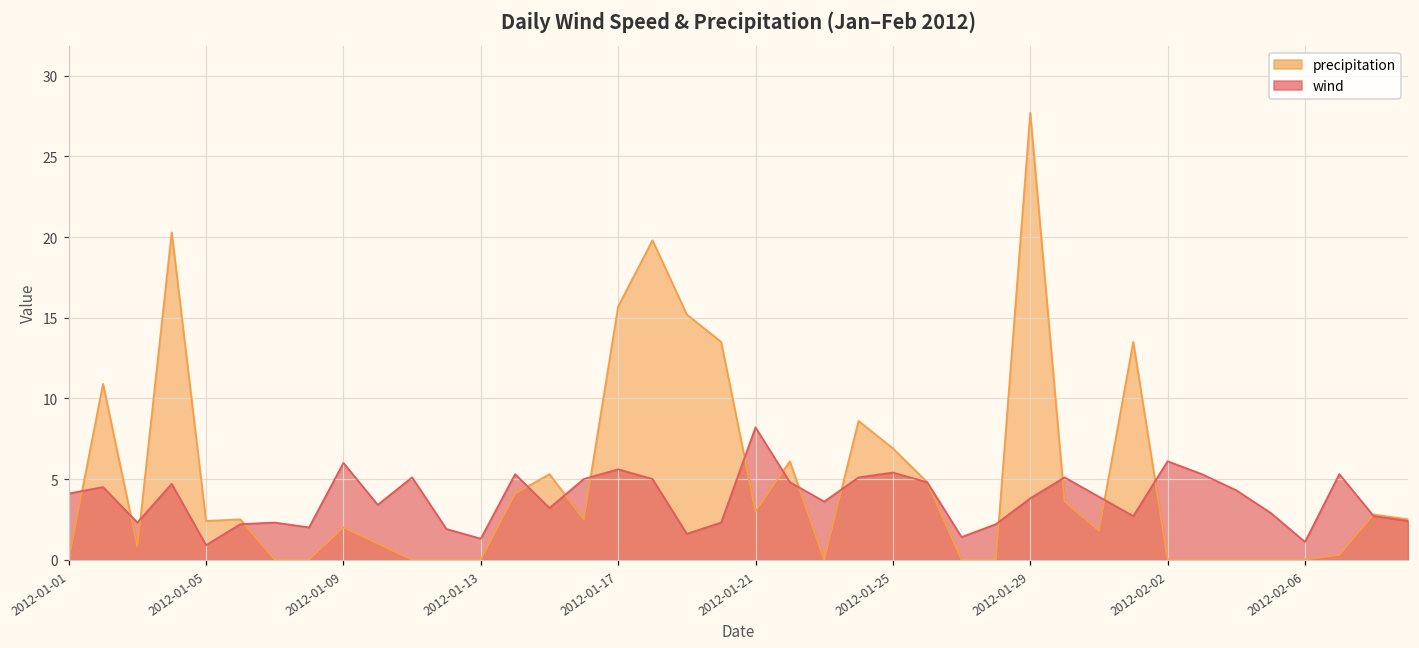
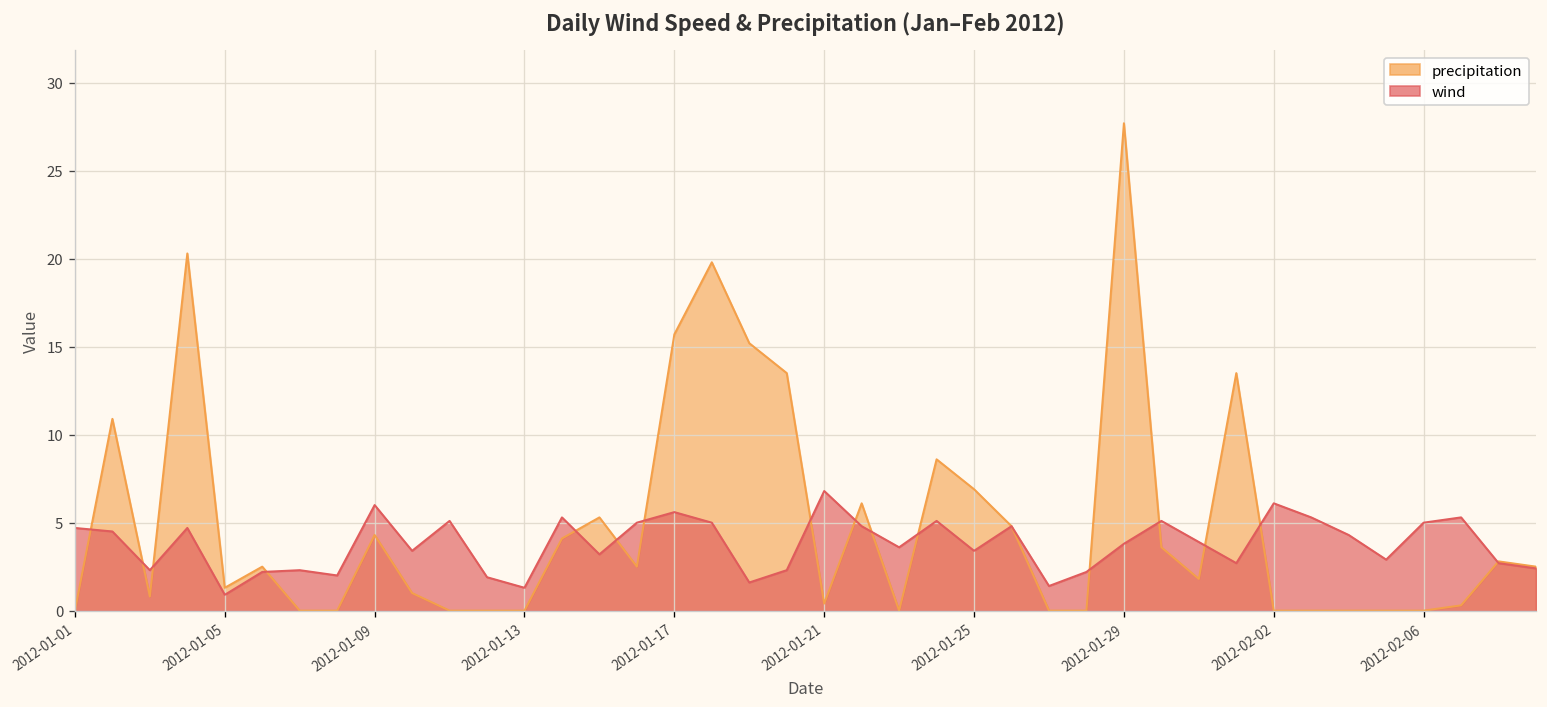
wind, 2012-01-01: 4.1 -> 4.7
precipitation, 2012-01-05: 2.4 -> 1.3
precipitation, 2012-01-09: 2.0 -> 4.3
precipitation, 2012-01-21: 3.0 -> 0.4
wind, 2012-01-21: 8.2 -> 6.8
wind, 2012-01-25: 5.4 -> 3.4
wind, 2012-02-06: 1.1 -> 5.0
